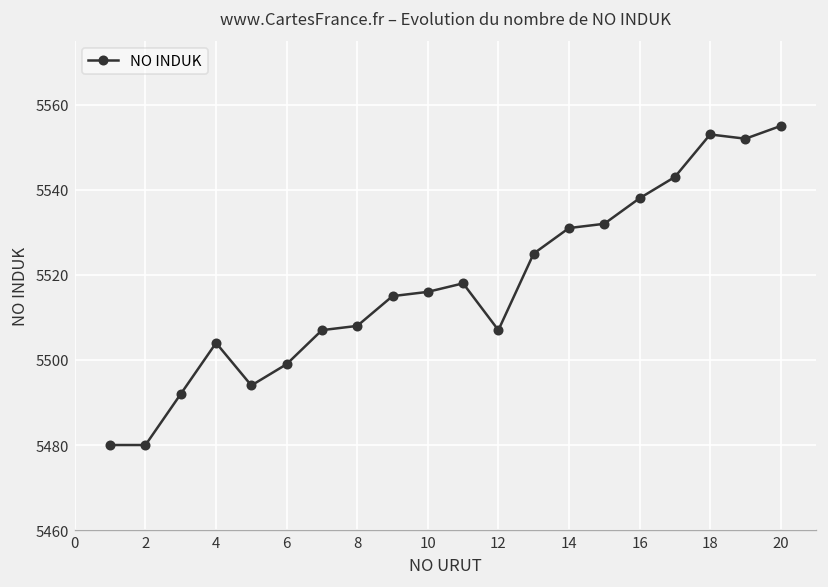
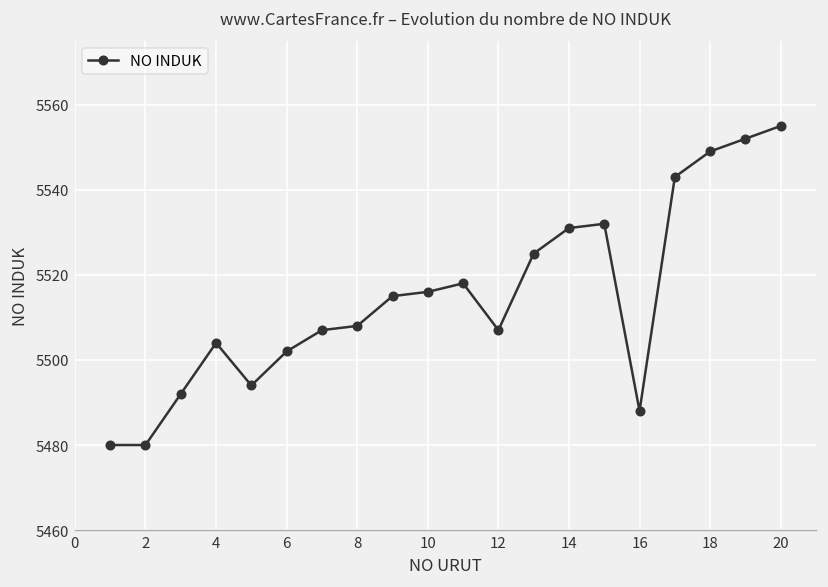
6: 5499 -> 5502
16: 5538 -> 5488
18: 5553 -> 5549
